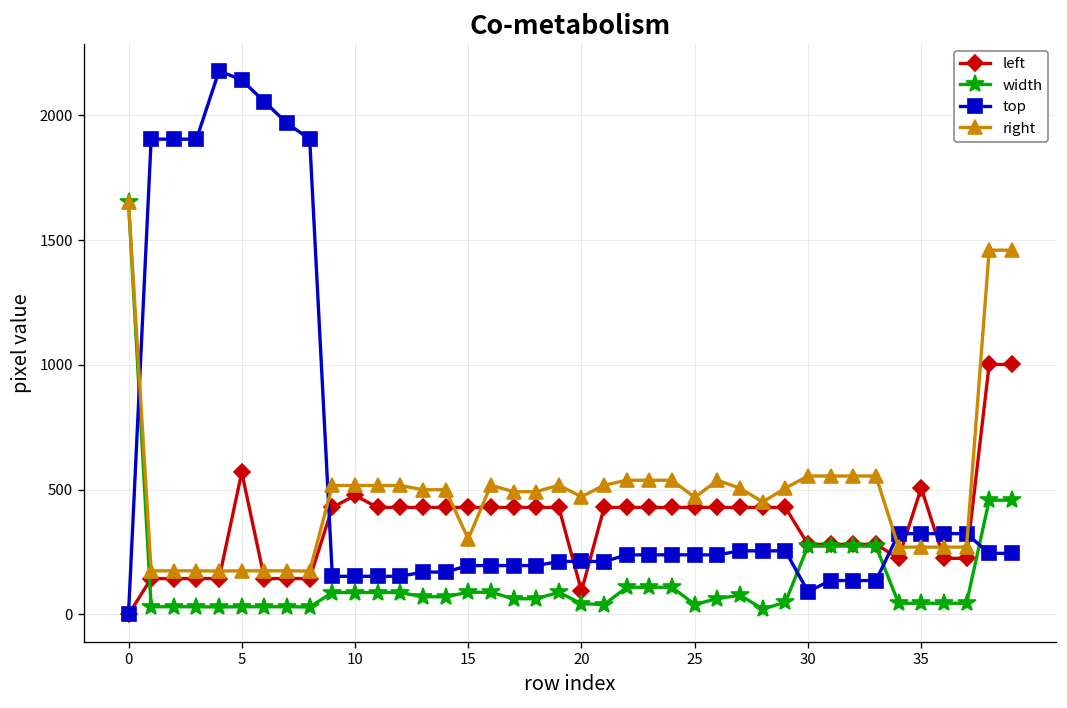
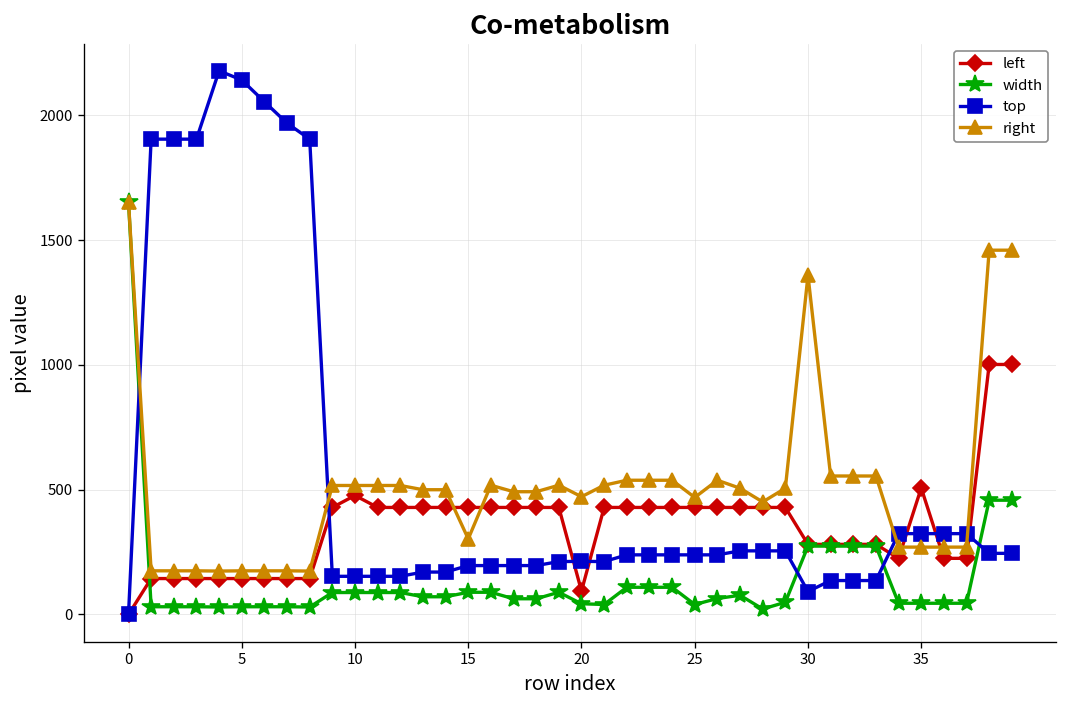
left, 5: 570 -> 140
right, 30: 560 -> 1360
